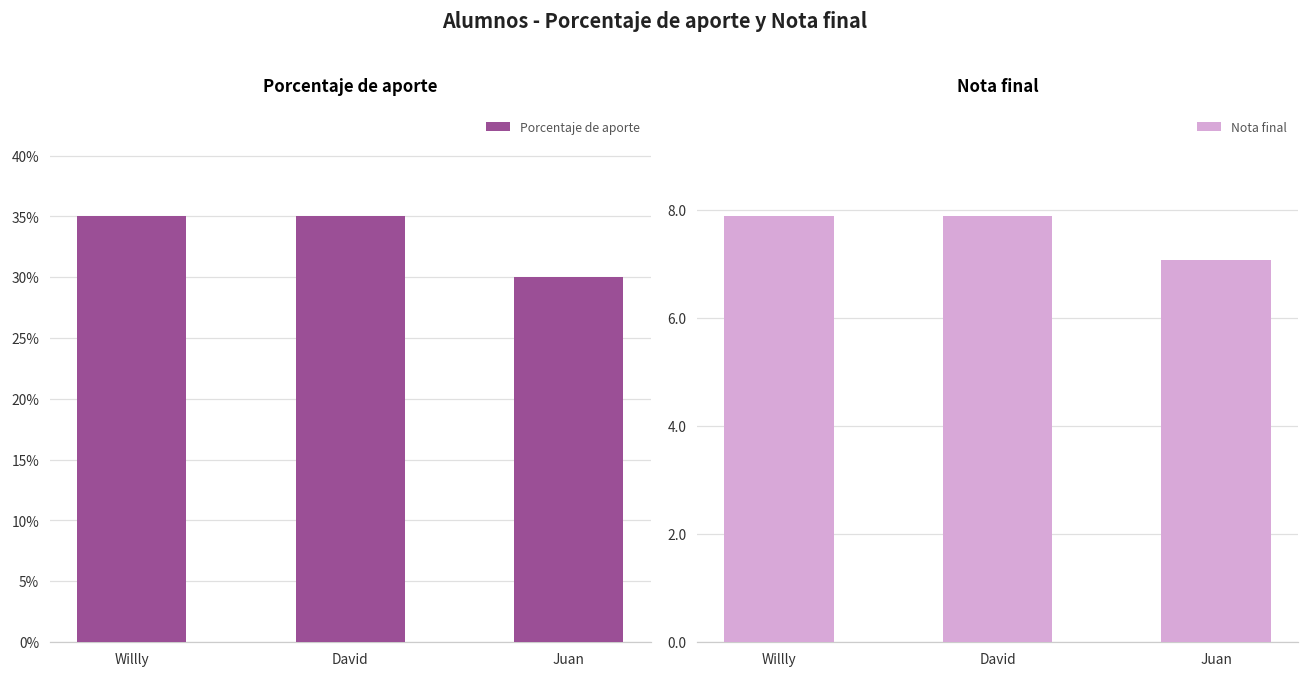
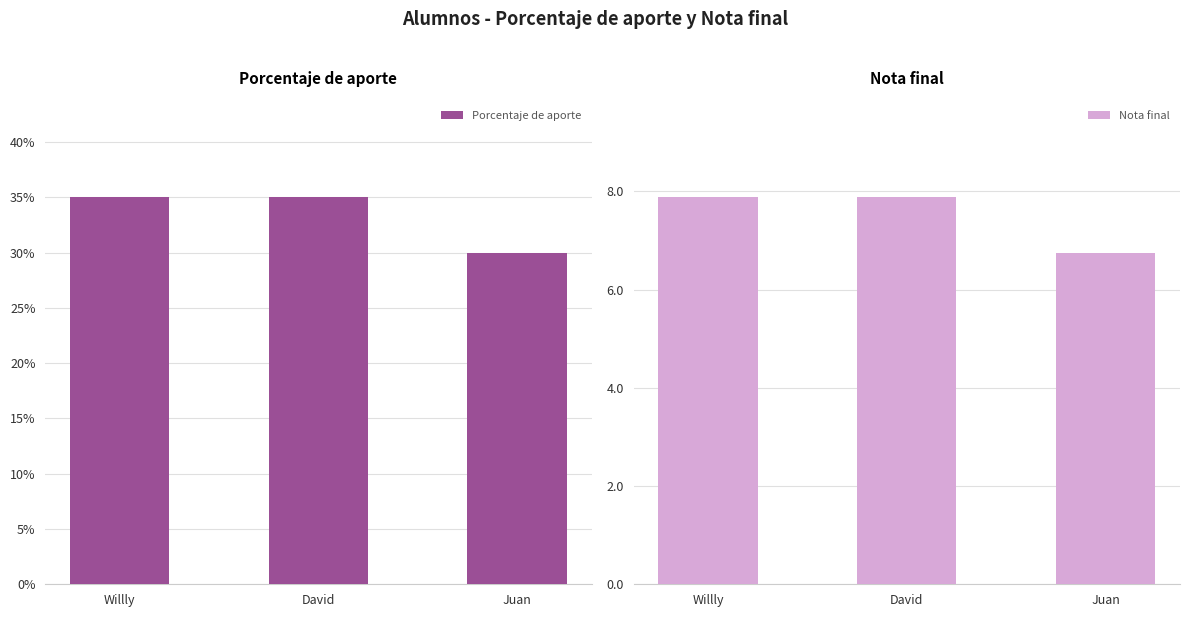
Nota final, Juan: 7.1 -> 6.8
